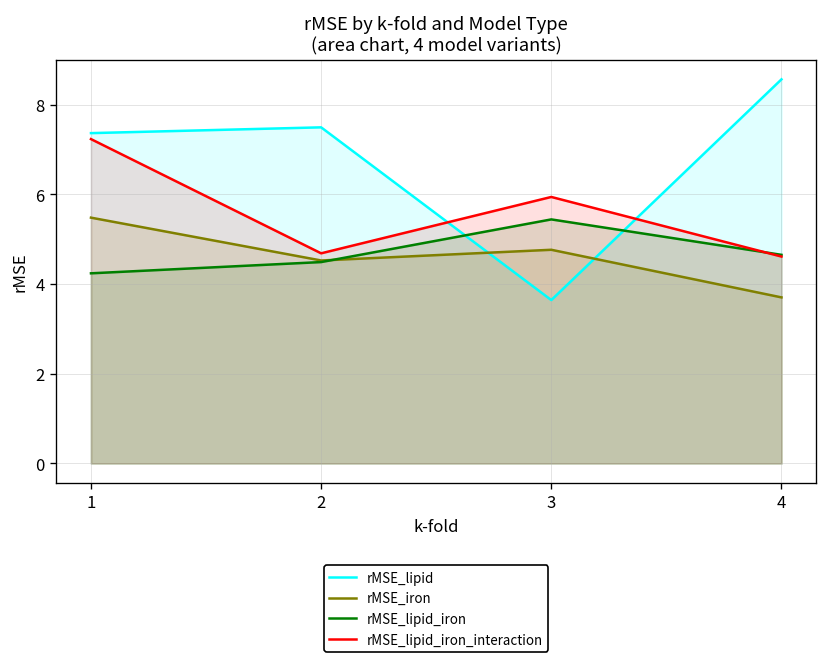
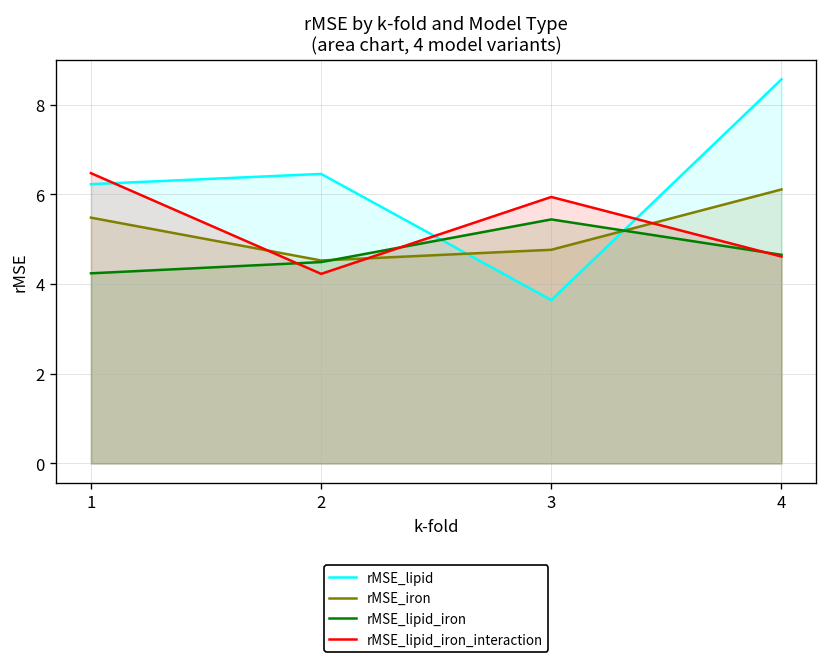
rMSE_lipid, 1: 7.4 -> 6.2
rMSE_lipid_iron_interaction, 1: 7.2 -> 6.5
rMSE_lipid, 2: 7.5 -> 6.5
rMSE_lipid_iron_interaction, 2: 4.7 -> 4.2
rMSE_iron, 4: 3.7 -> 6.1
